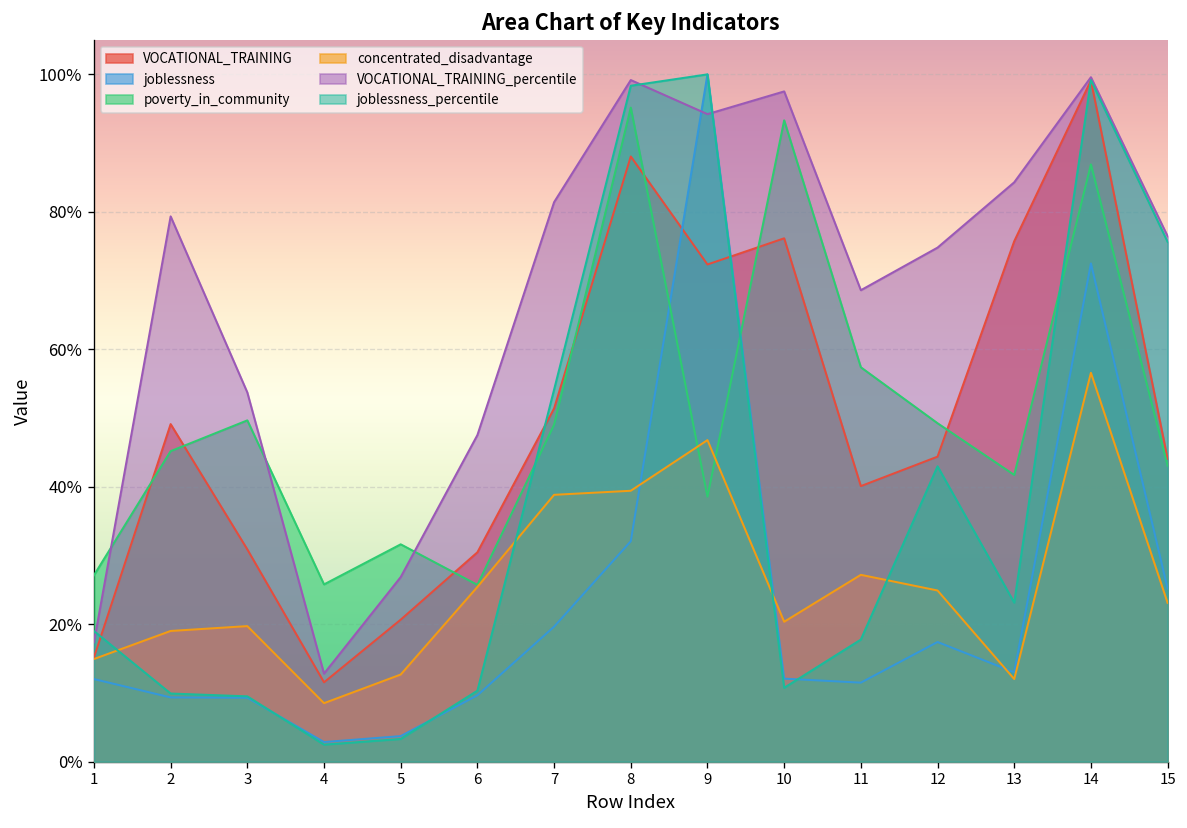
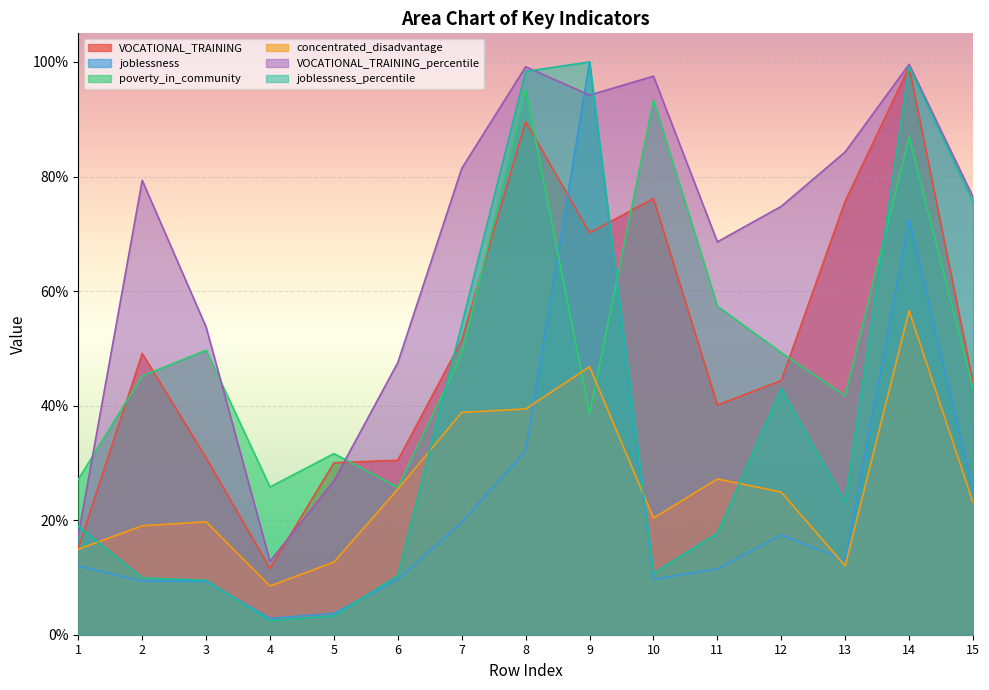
VOCATIONAL_TRAINING, 5: 21% -> 30%
VOCATIONAL_TRAINING, 8: 88% -> 90%
VOCATIONAL_TRAINING, 9: 72% -> 70%
joblessness, 10: 12% -> 10%
